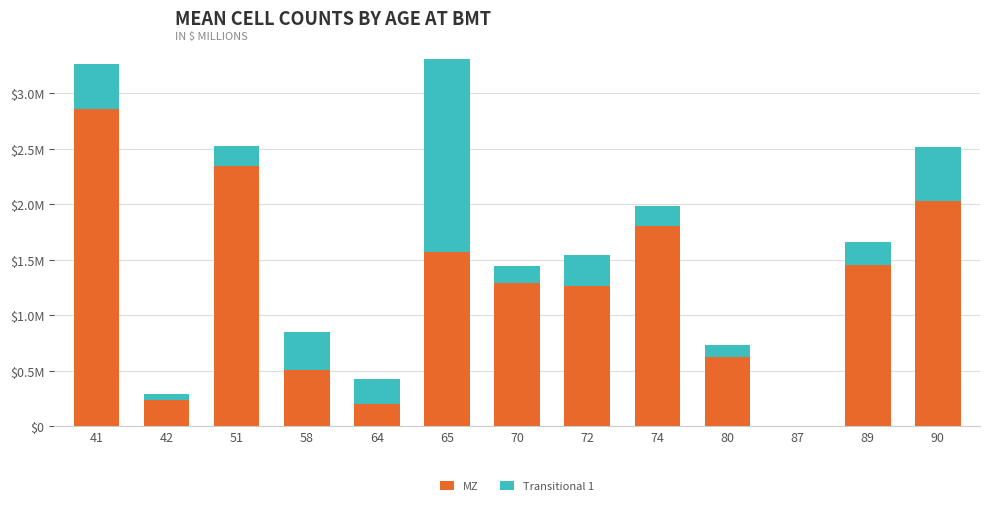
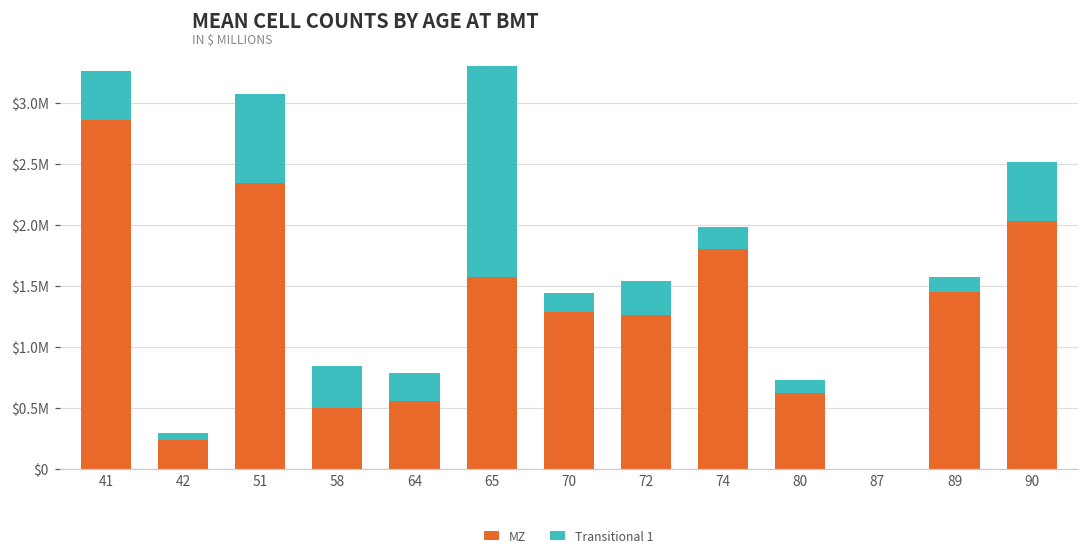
Transitional 1, 51: $180000 -> $730000
MZ, 64: $200000 -> $560000
Transitional 1, 89: $210000 -> $120000
